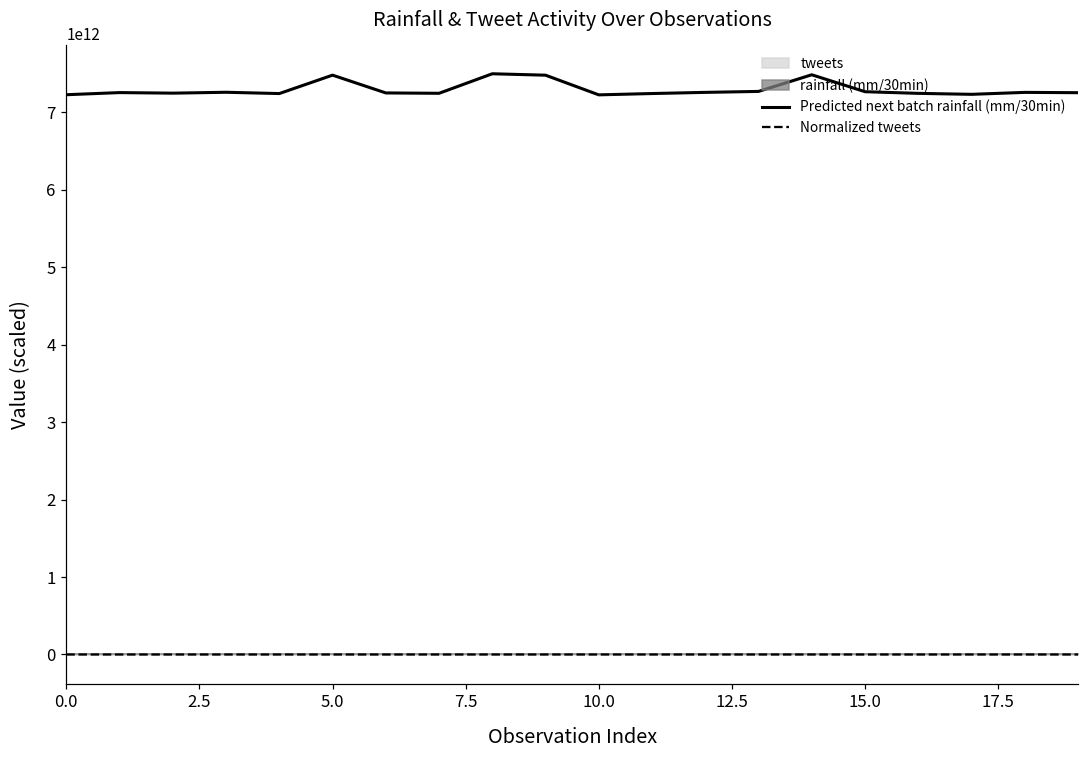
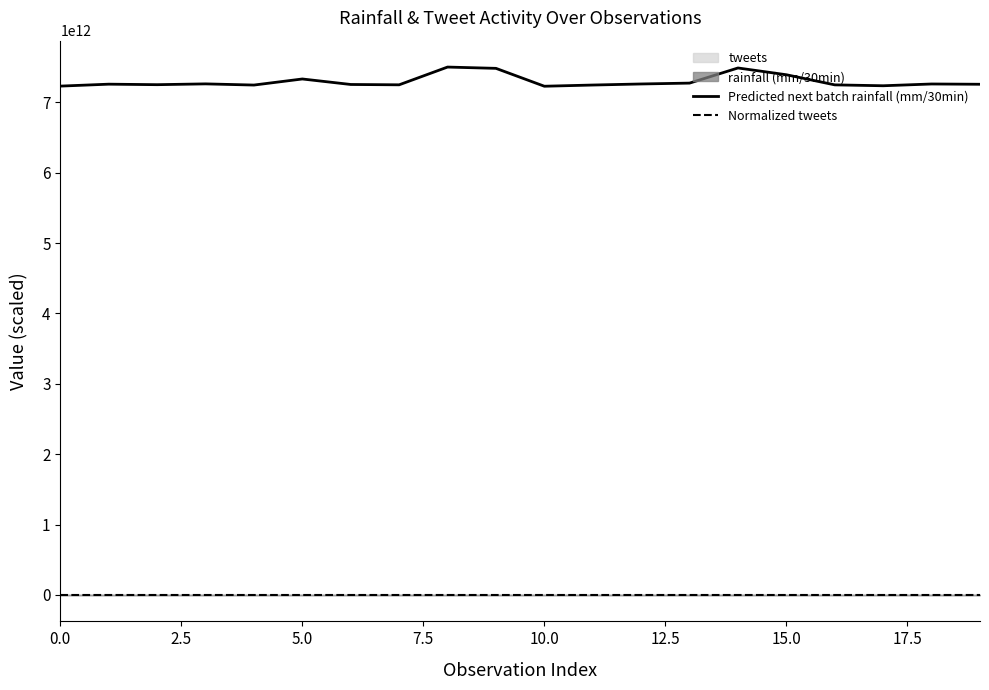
Predicted next batch rainfall (mm/30min), 5.0: 7500000000000 -> 7300000000000
Predicted next batch rainfall (mm/30min), 15.0: 7300000000000 -> 7400000000000
